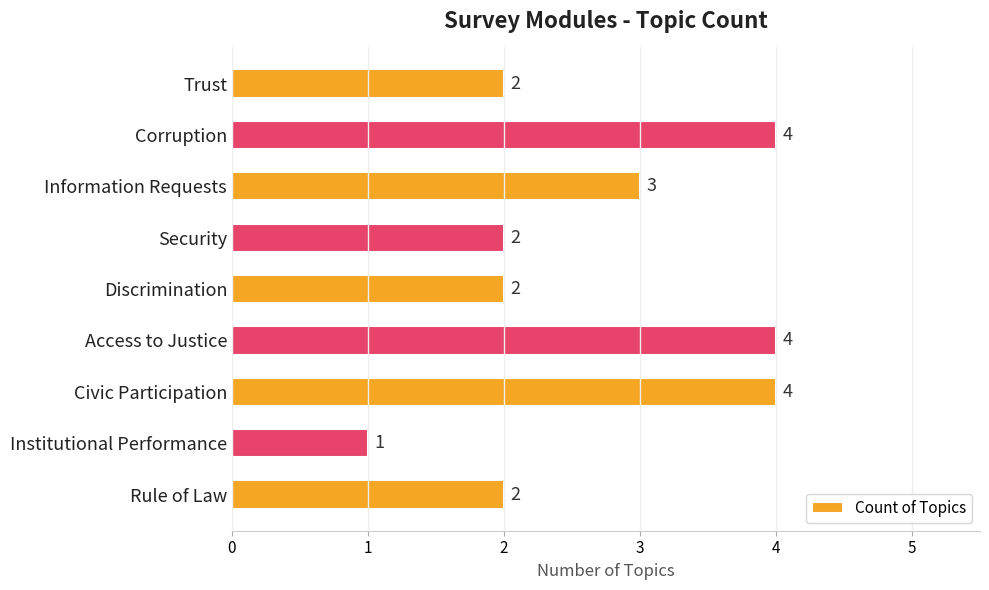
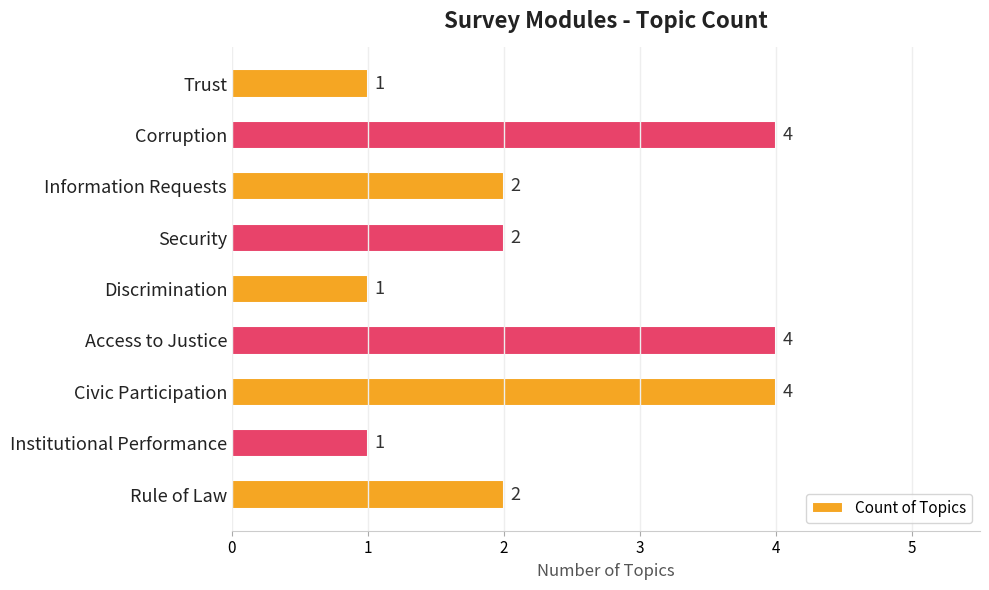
Trust: 2 -> 1
Information Requests: 3 -> 2
Discrimination: 2 -> 1
